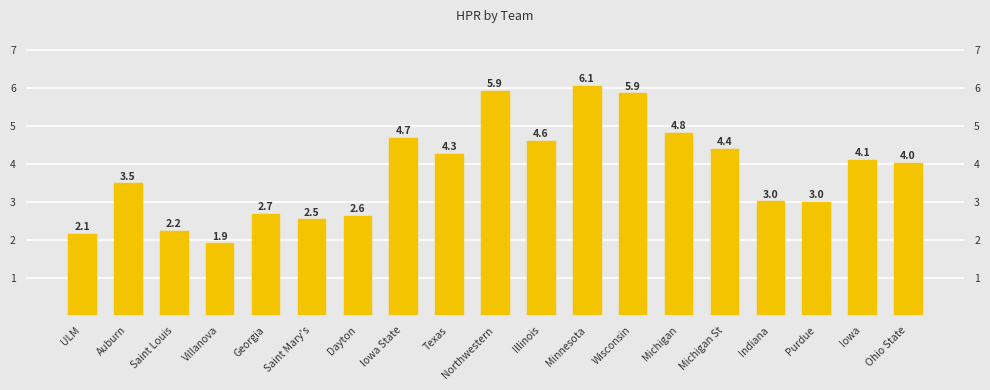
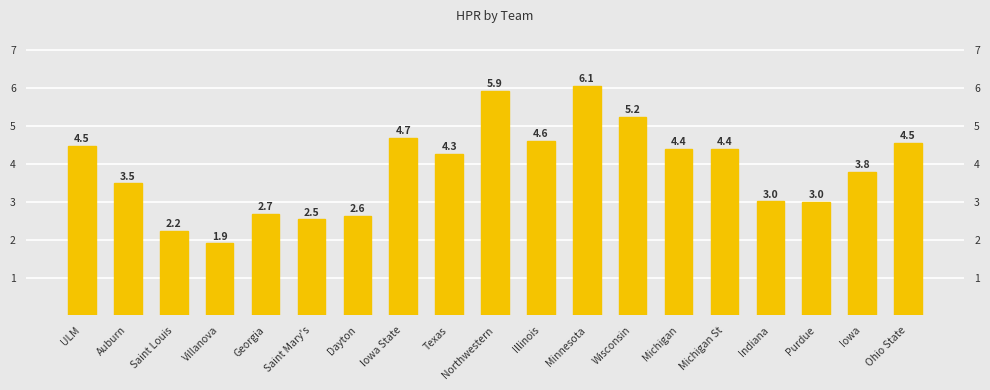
ULM: 2.1 -> 4.5
Wisconsin: 5.9 -> 5.2
Michigan: 4.8 -> 4.4
Iowa: 4.1 -> 3.8
Ohio State: 4.0 -> 4.5
